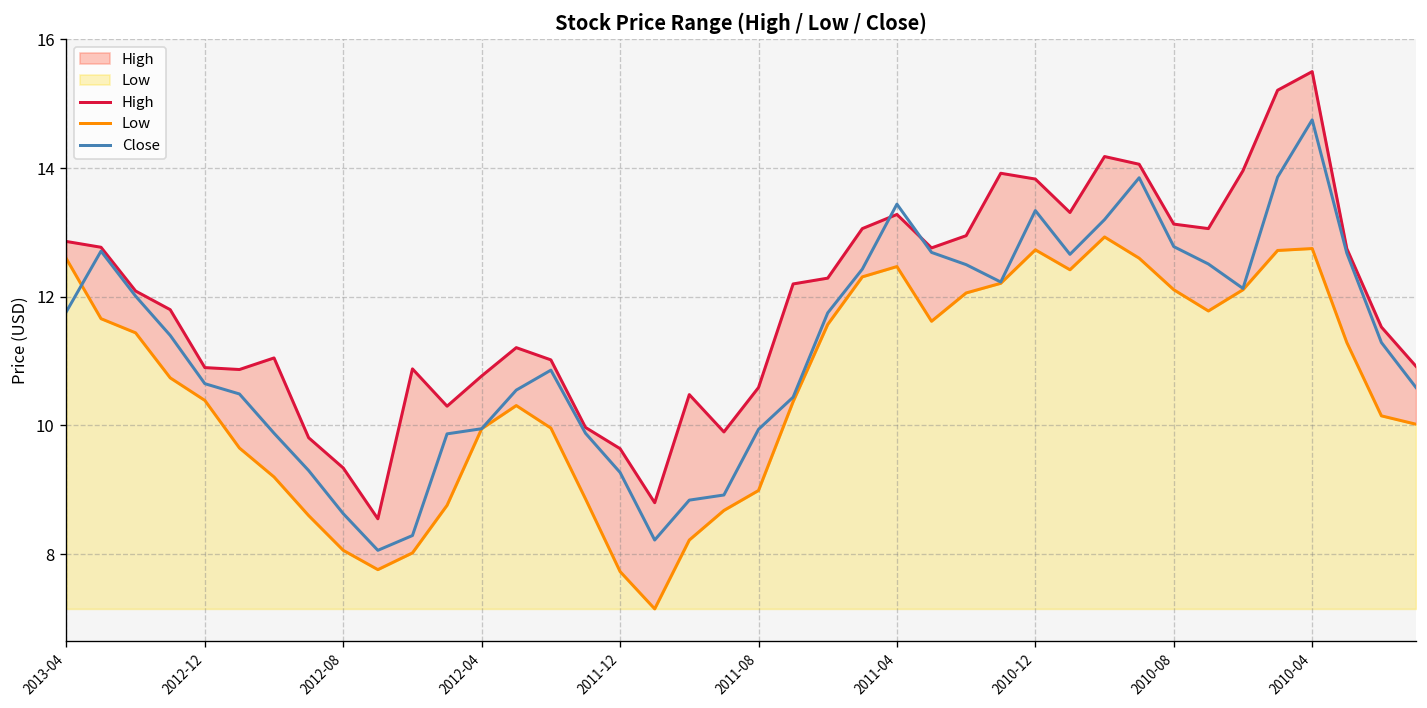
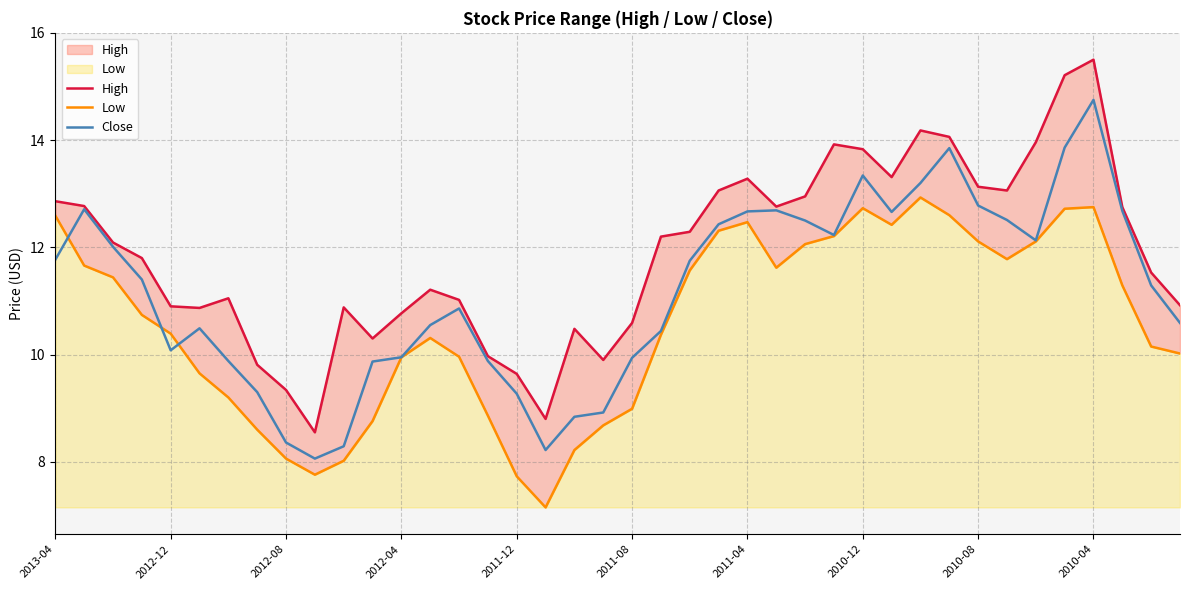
Close, 2012-12: 10.7 -> 10.1
Close, 2012-08: 8.6 -> 8.4
Close, 2011-04: 13.4 -> 12.7
